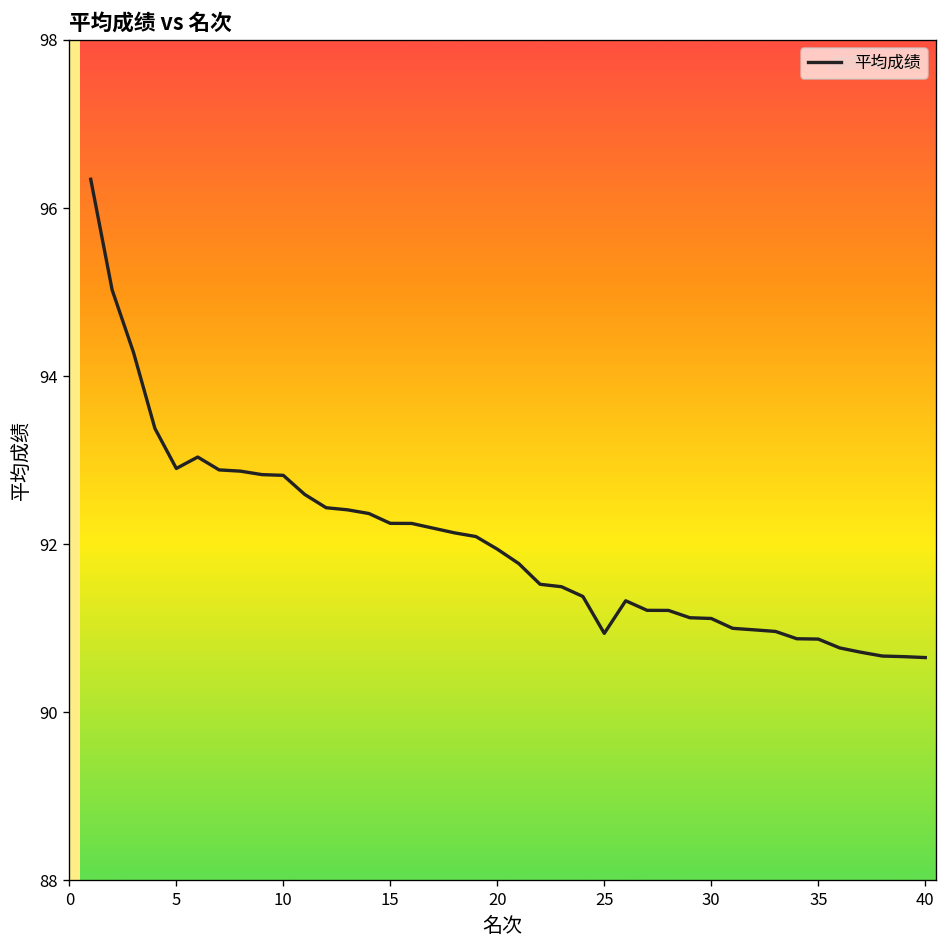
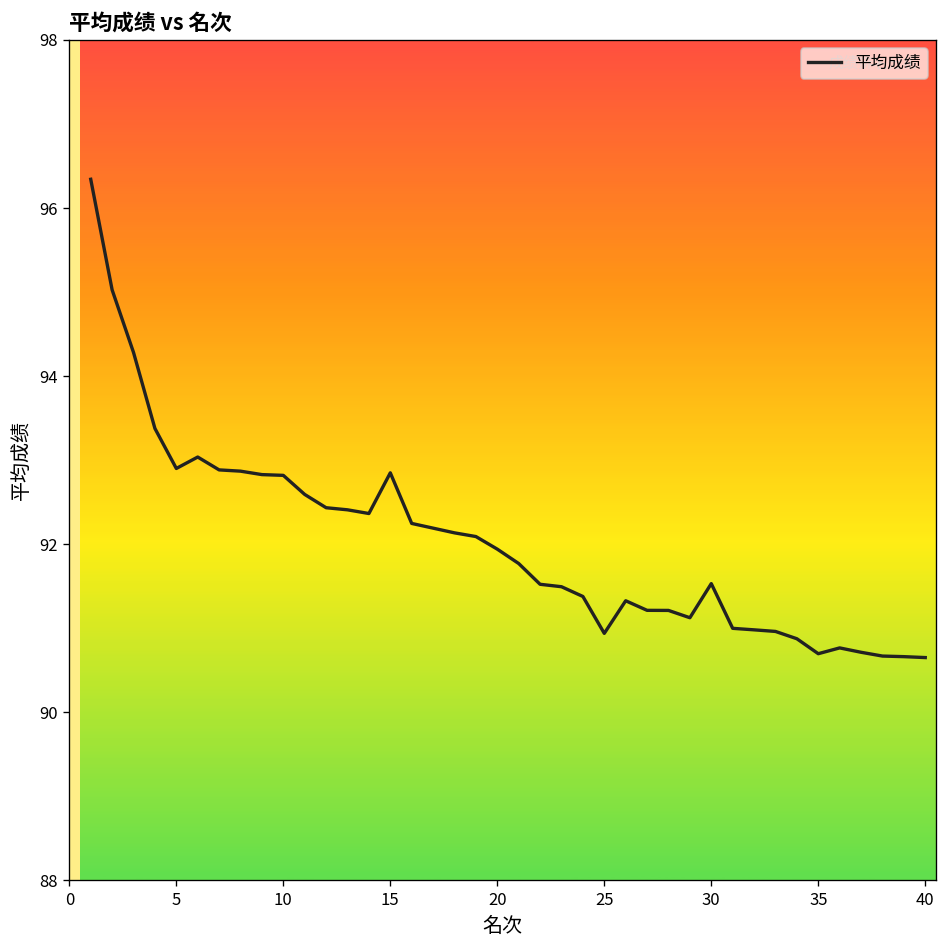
15: 92.2 -> 92.9
30: 91.1 -> 91.5
35: 90.9 -> 90.7
